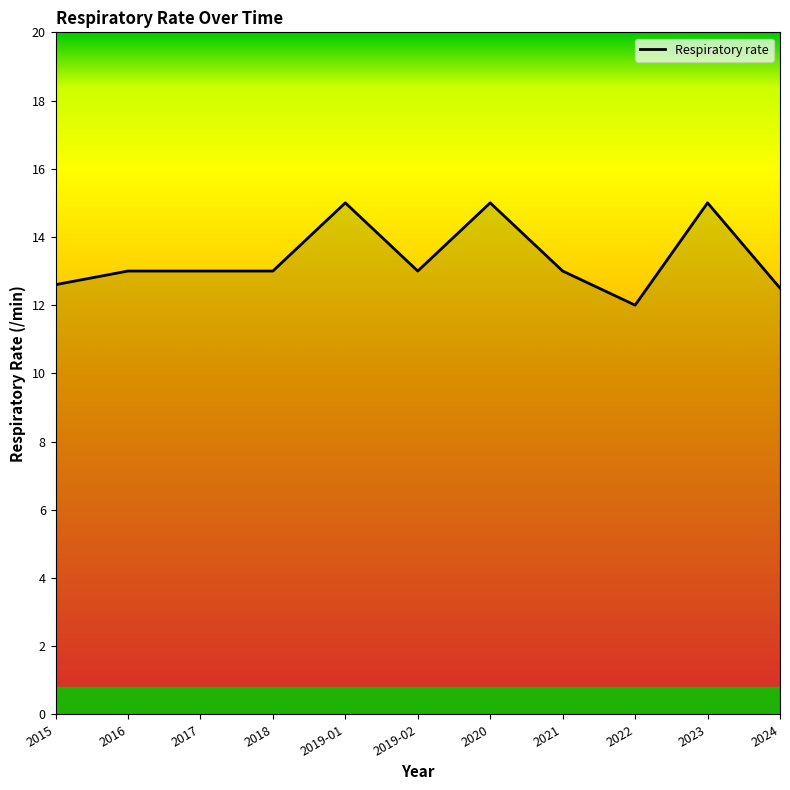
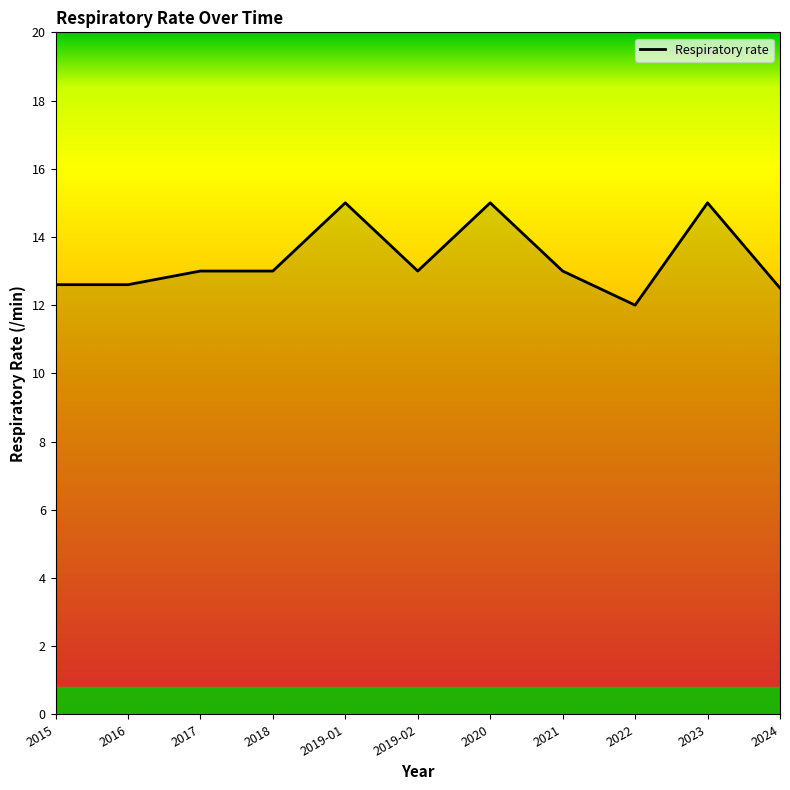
2016: 13.0 -> 12.6
